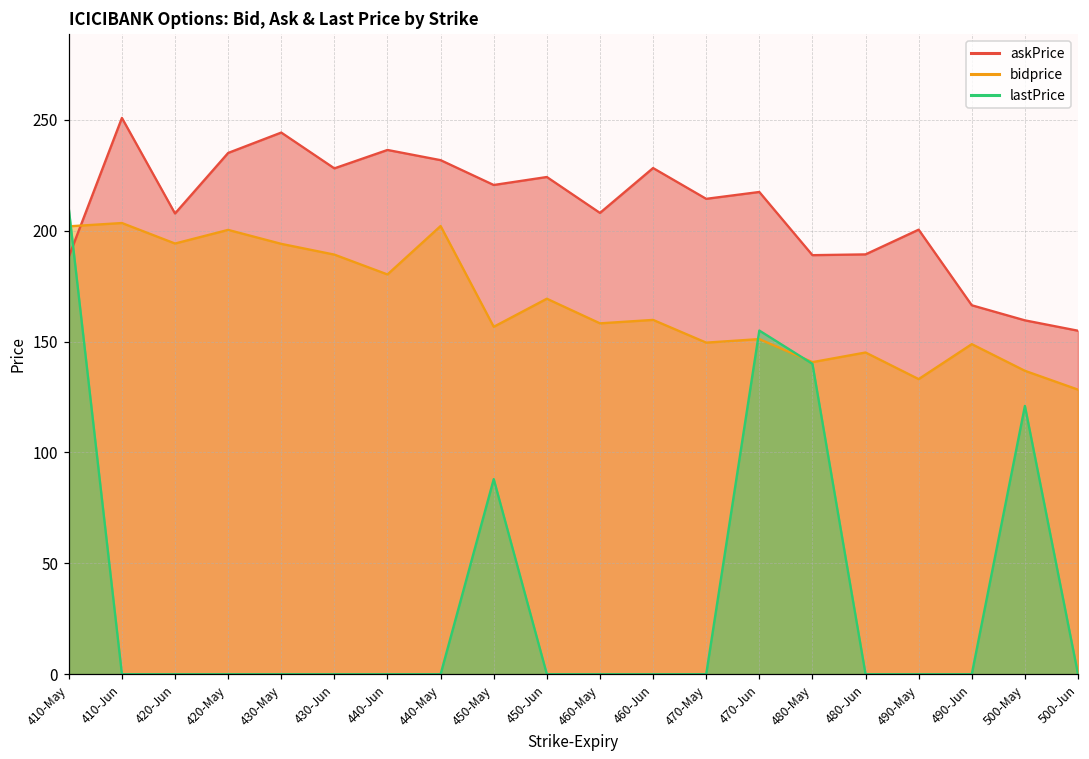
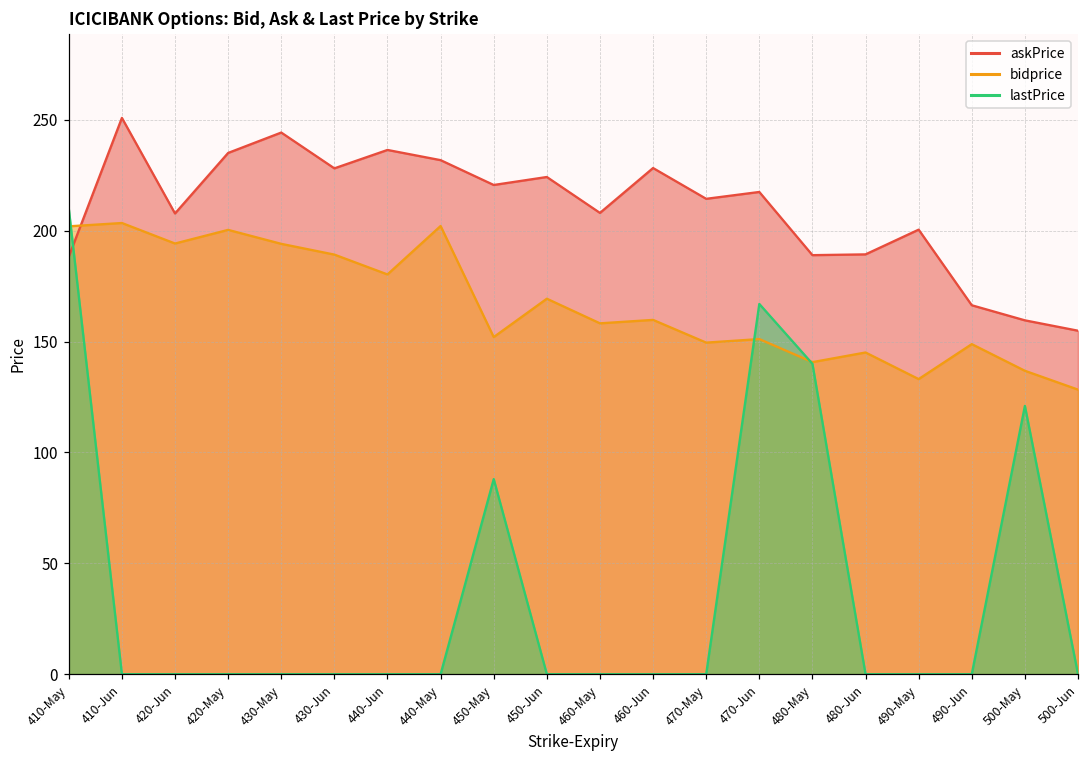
bidprice, 450-May: 157 -> 152
lastPrice, 470-Jun: 155 -> 167
